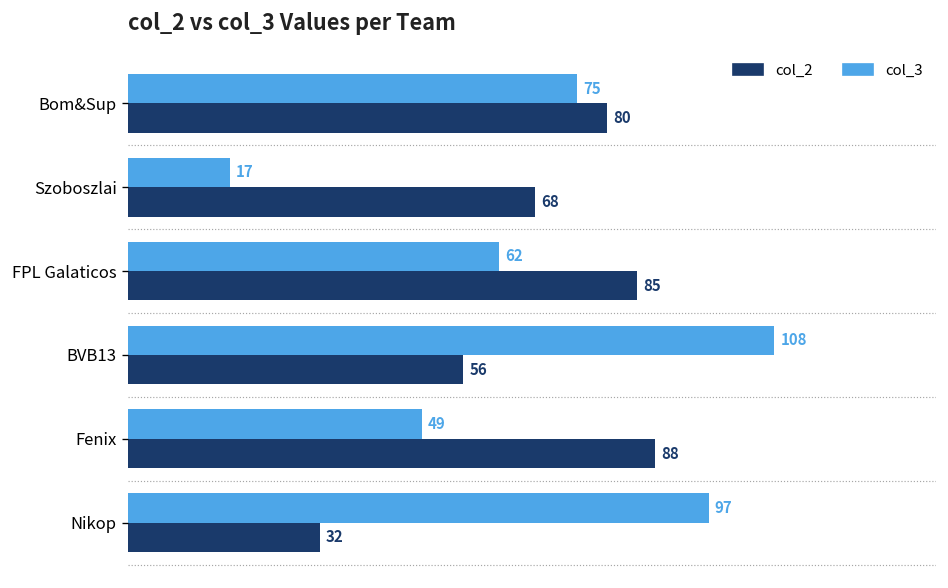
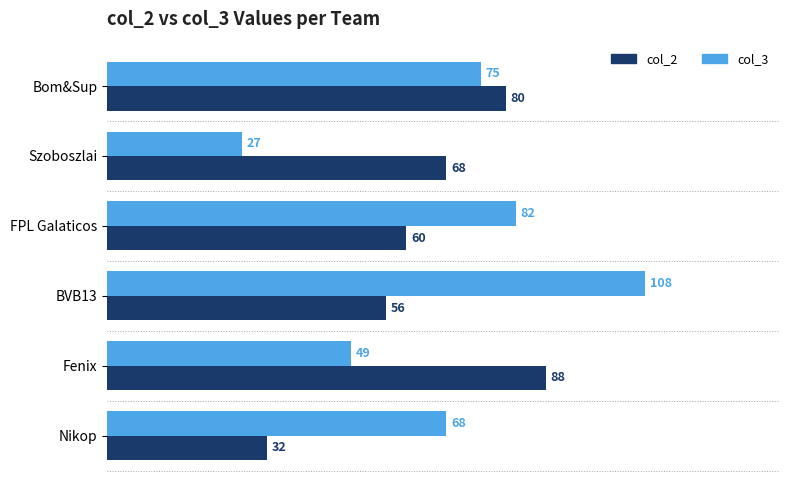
col_3, Szoboszlai: 17 -> 27
col_3, FPL Galaticos: 62 -> 82
col_2, FPL Galaticos: 85 -> 60
col_3, Nikop: 97 -> 68
